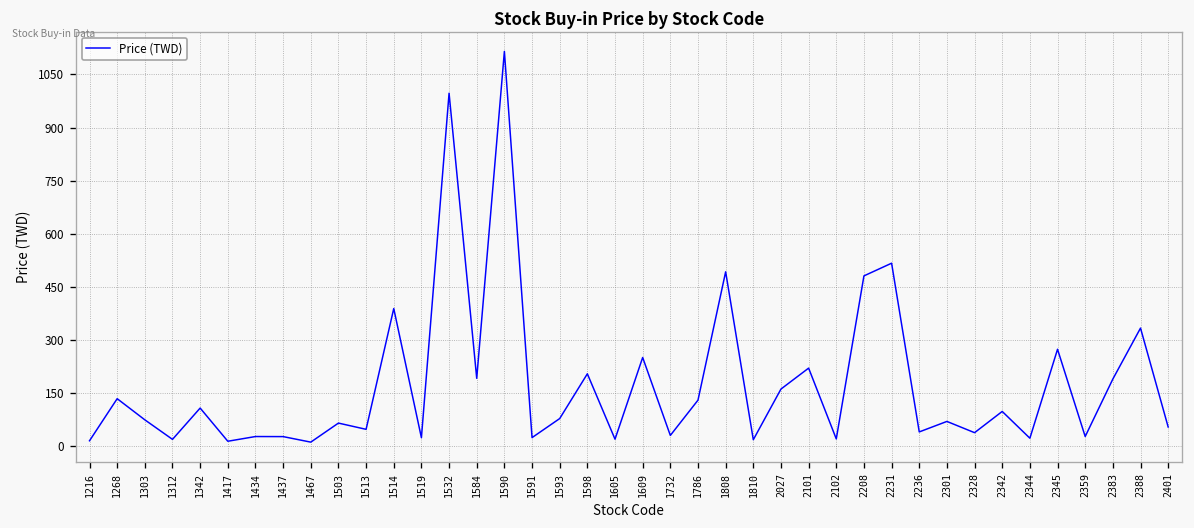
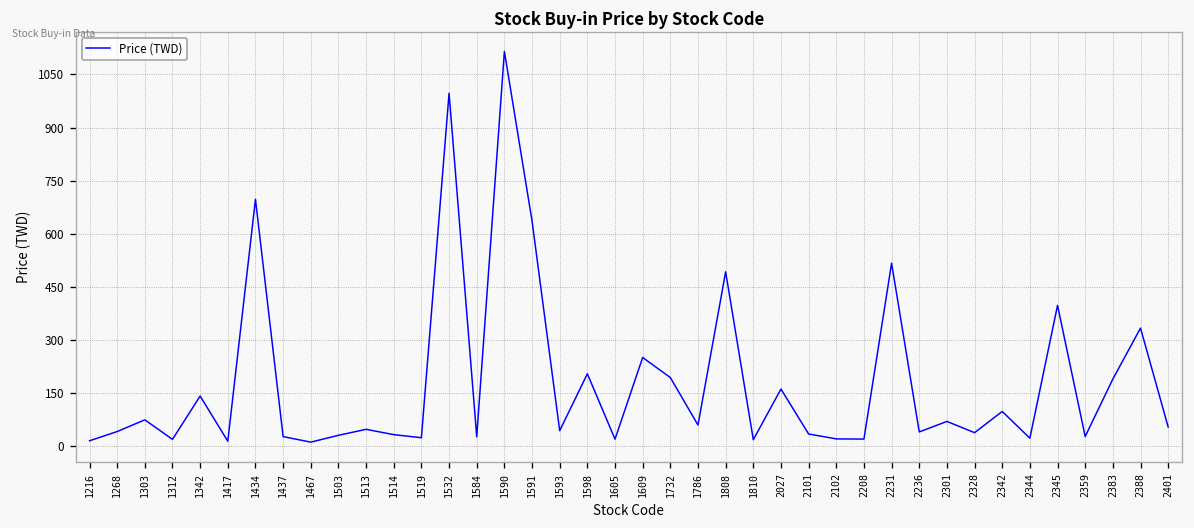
1268: 130 -> 40
1342: 110 -> 140
1434: 30 -> 700
1503: 70 -> 30
1514: 390 -> 30
1584: 190 -> 30
1591: 20 -> 640
1593: 80 -> 40
1732: 30 -> 190
1786: 130 -> 60
2101: 220 -> 30
2208: 480 -> 20
2345: 270 -> 400
